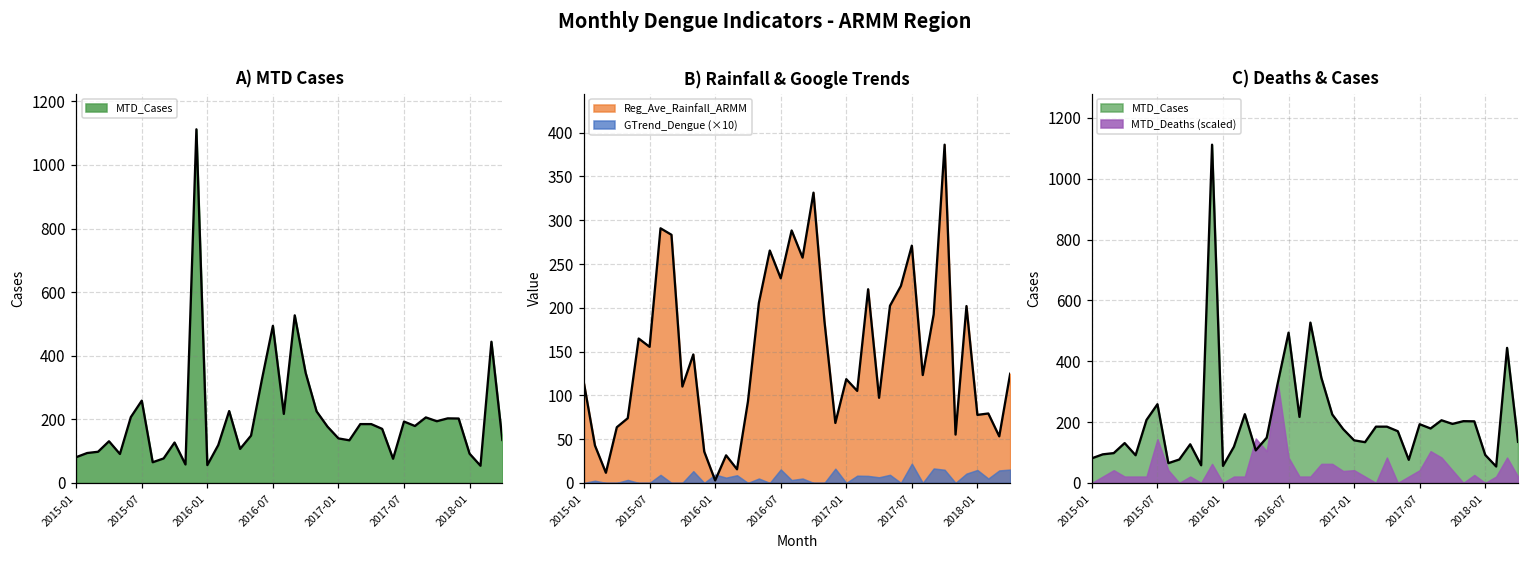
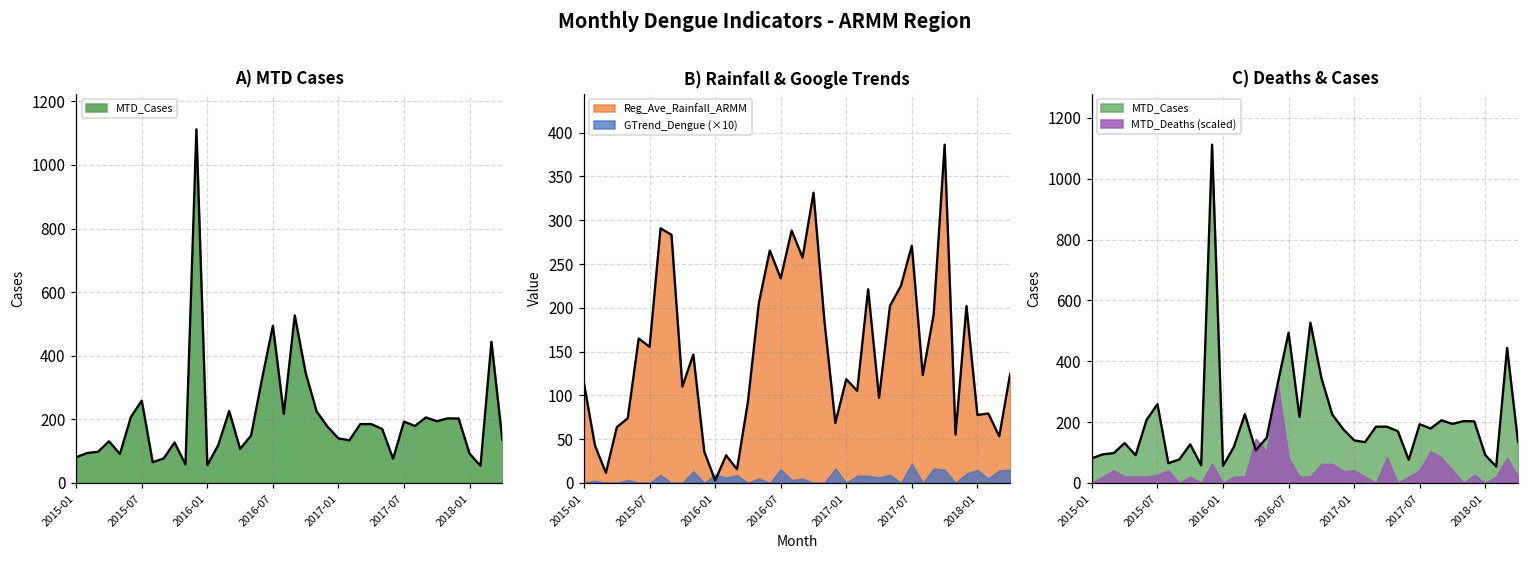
C) Deaths & Cases, MTD_Deaths (scaled), 2015-07: 140 -> 30
